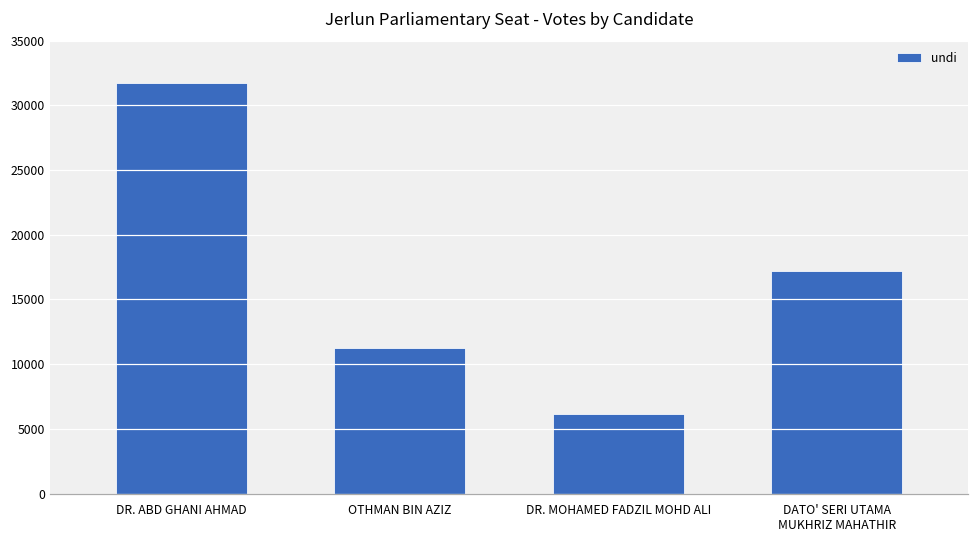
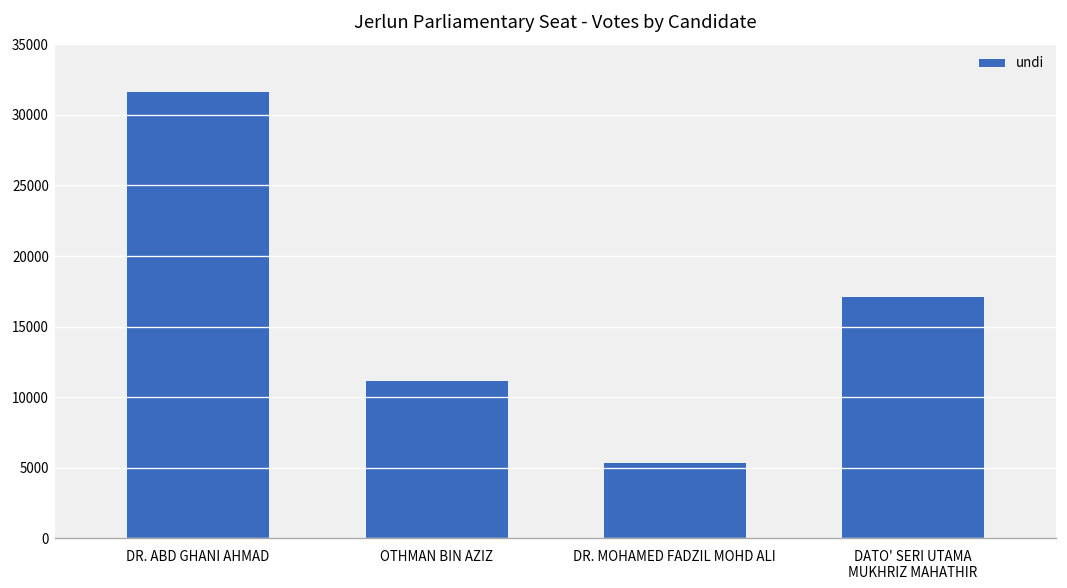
DR. MOHAMED FADZIL MOHD ALI: 6100 -> 5400
